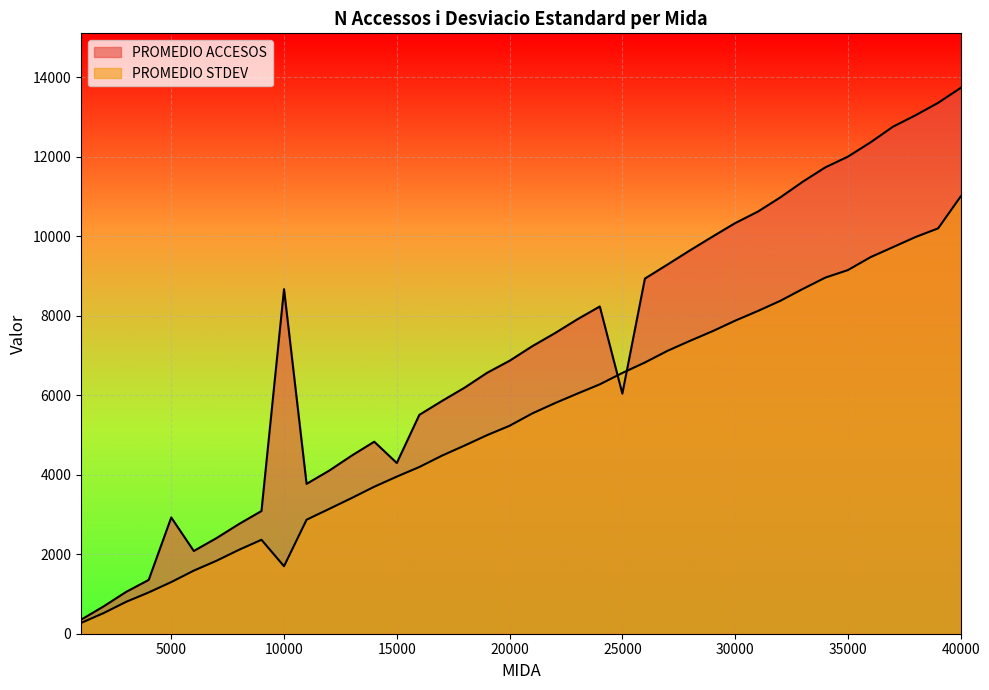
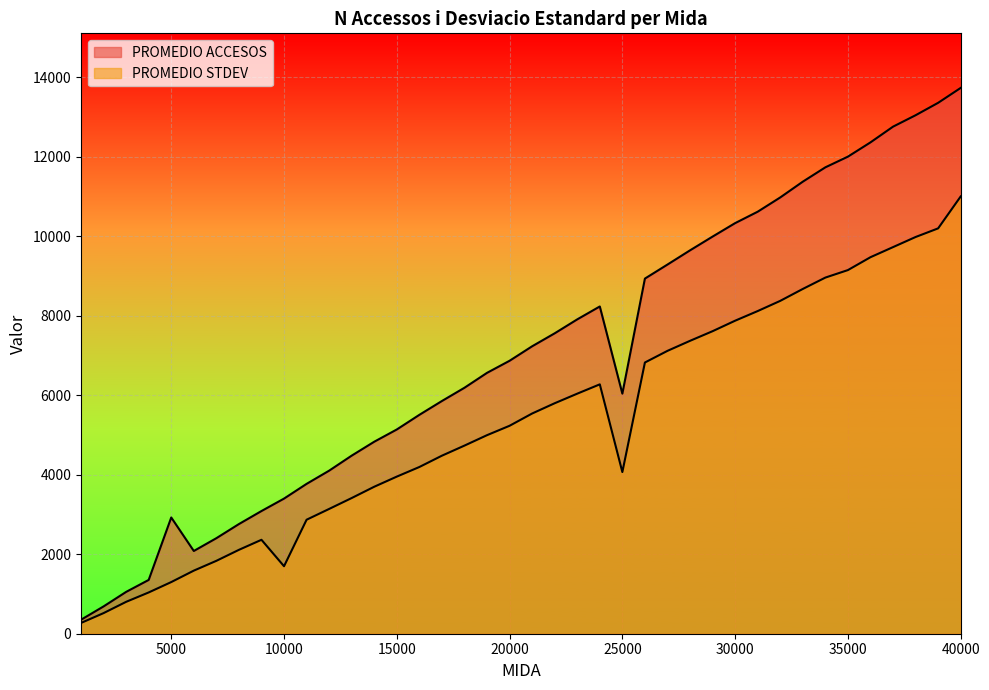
PROMEDIO ACCESOS, 10000: 8700 -> 3400
PROMEDIO ACCESOS, 15000: 4300 -> 5100
PROMEDIO STDEV, 25000: 6600 -> 4100
